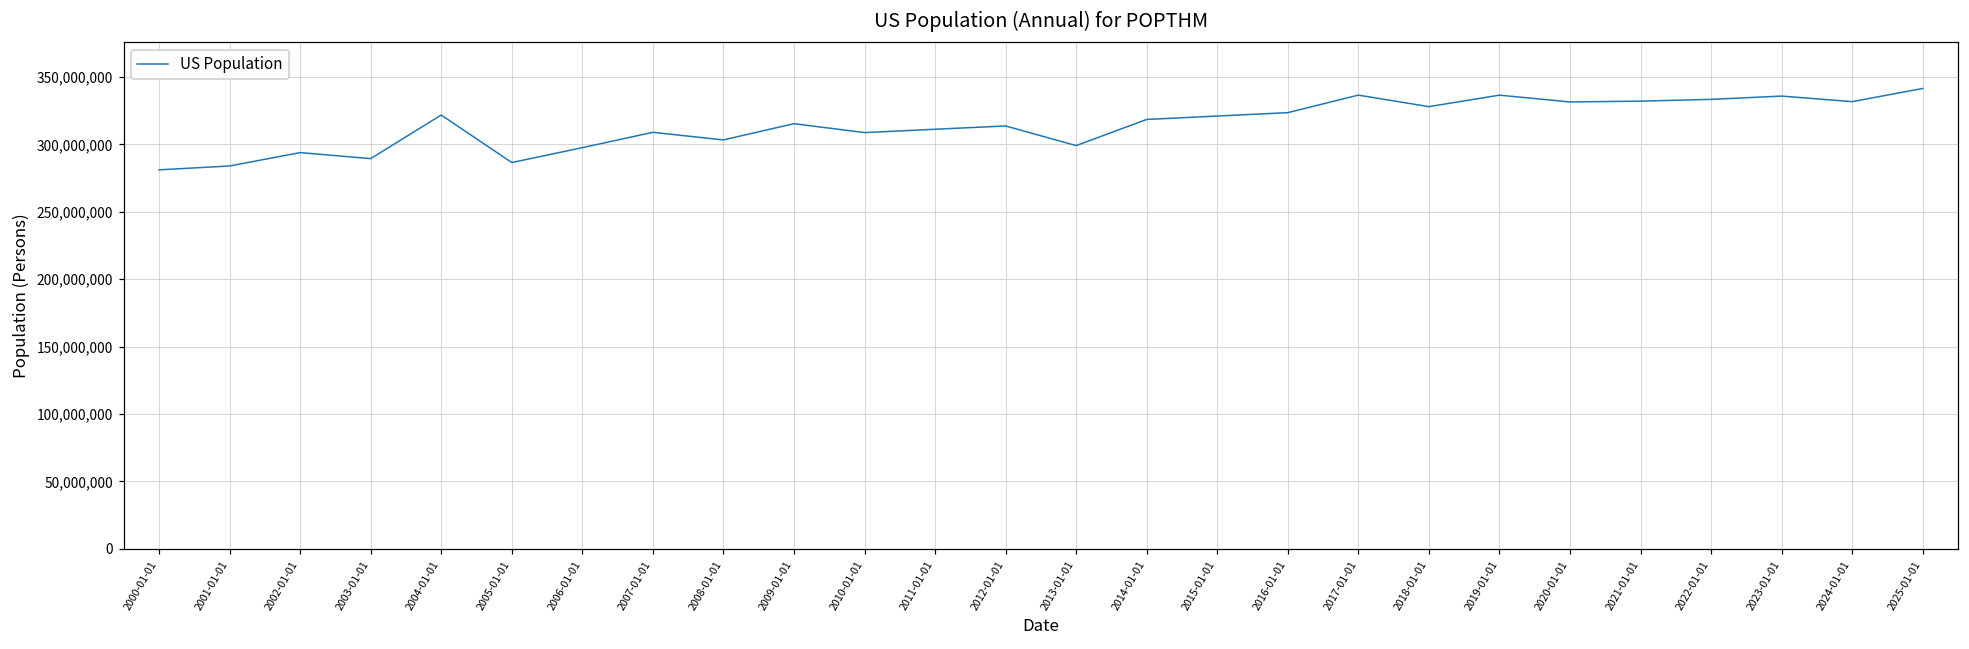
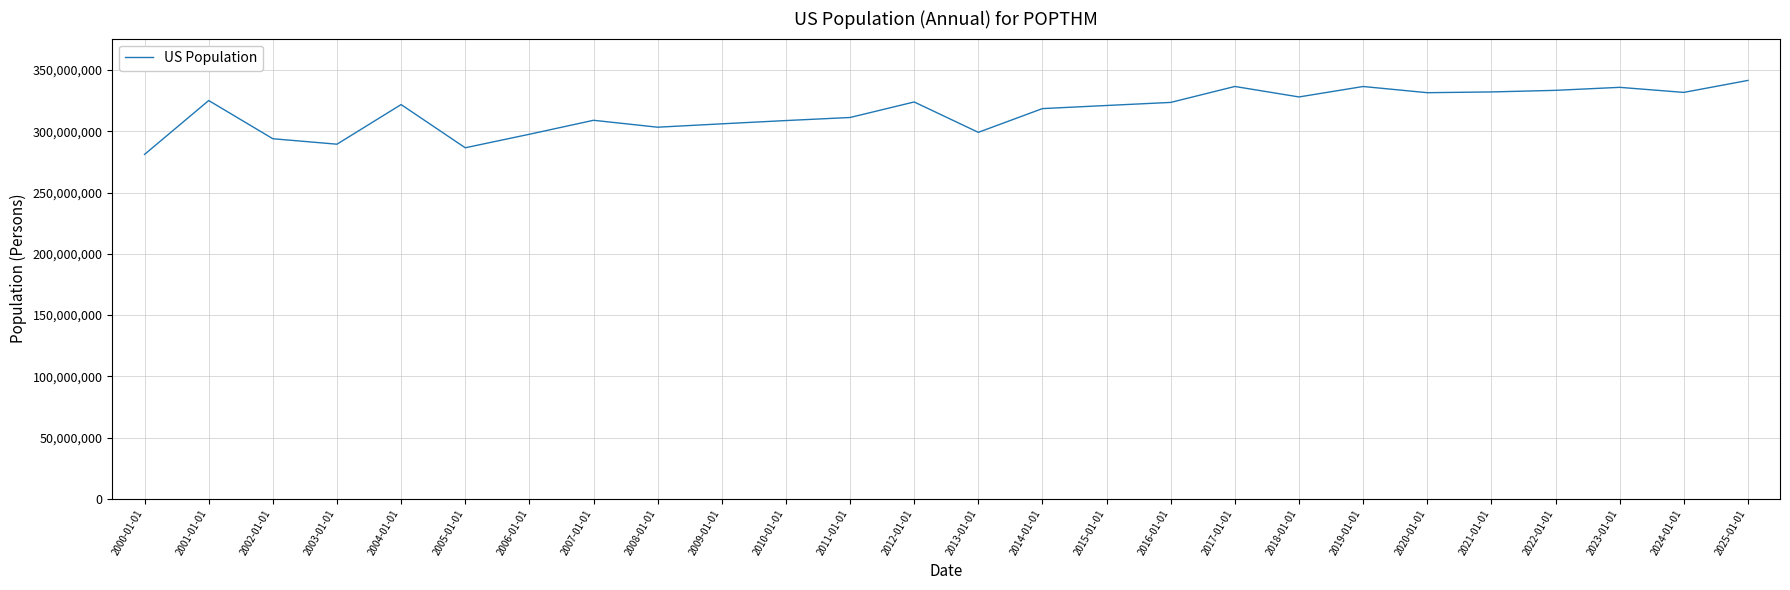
2001-01-01: 284,000,000 -> 325,000,000
2009-01-01: 315,000,000 -> 306,000,000
2012-01-01: 314,000,000 -> 324,000,000
